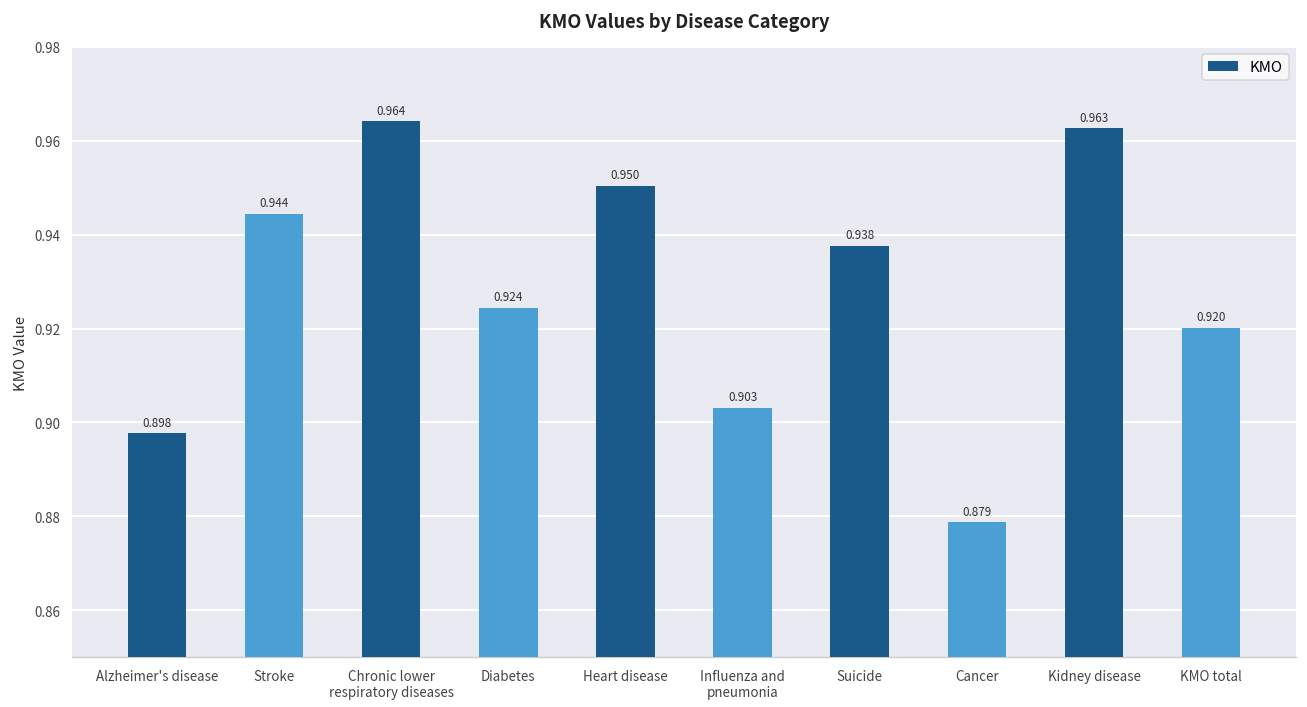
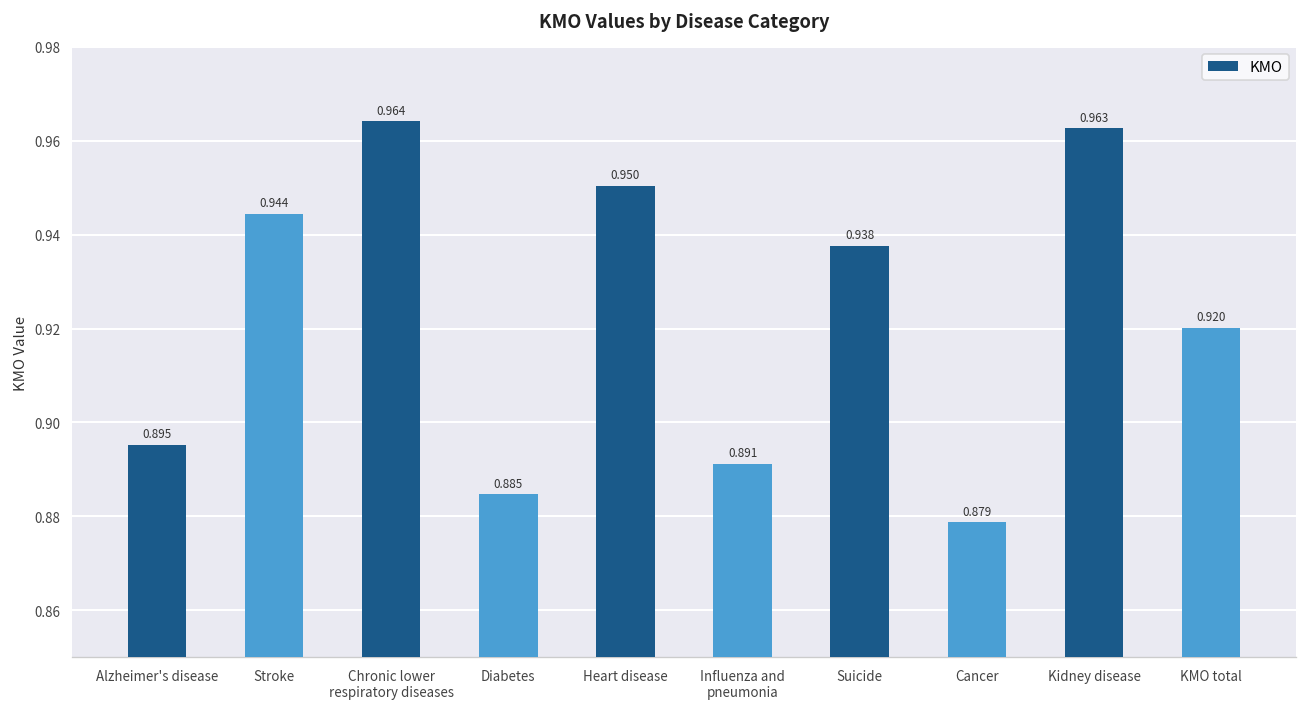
Alzheimer's disease: 0.898 -> 0.895
Diabetes: 0.924 -> 0.885
Influenza and pneumonia: 0.903 -> 0.891
